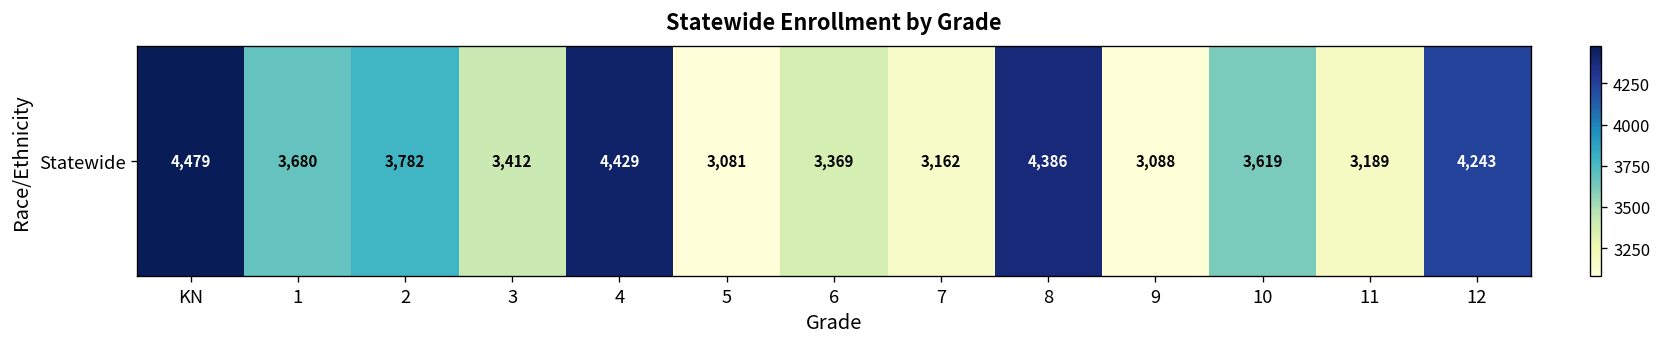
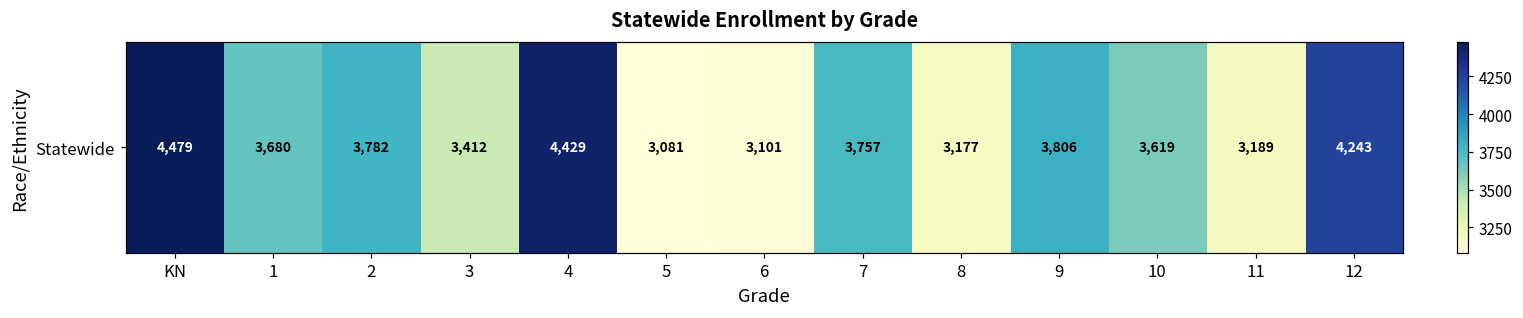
Statewide, 6: 3,369 -> 3,101
Statewide, 7: 3,162 -> 3,757
Statewide, 8: 4,386 -> 3,177
Statewide, 9: 3,088 -> 3,806
